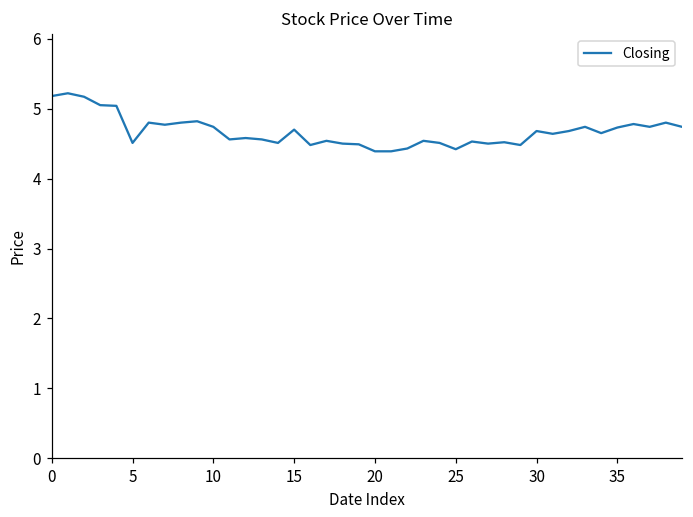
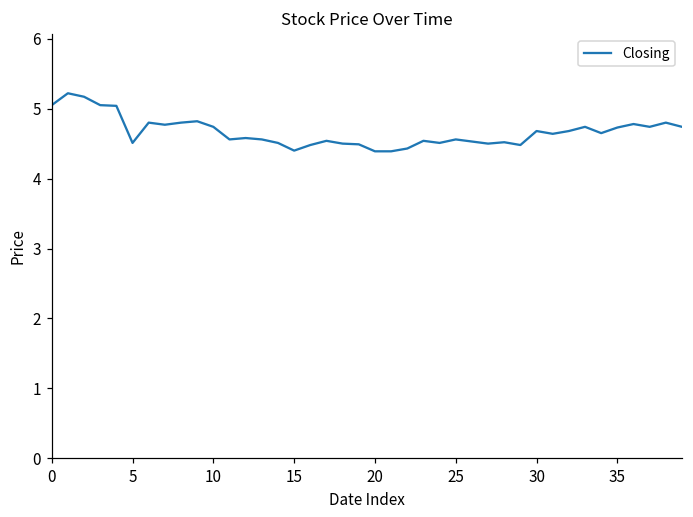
0: 5.2 -> 5.1
15: 4.7 -> 4.4
25: 4.4 -> 4.6
